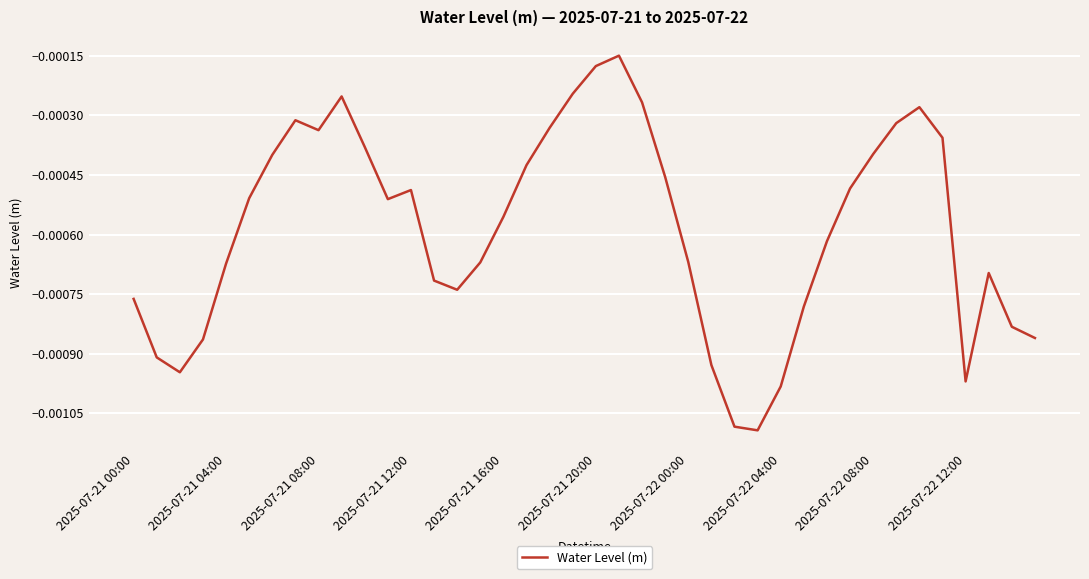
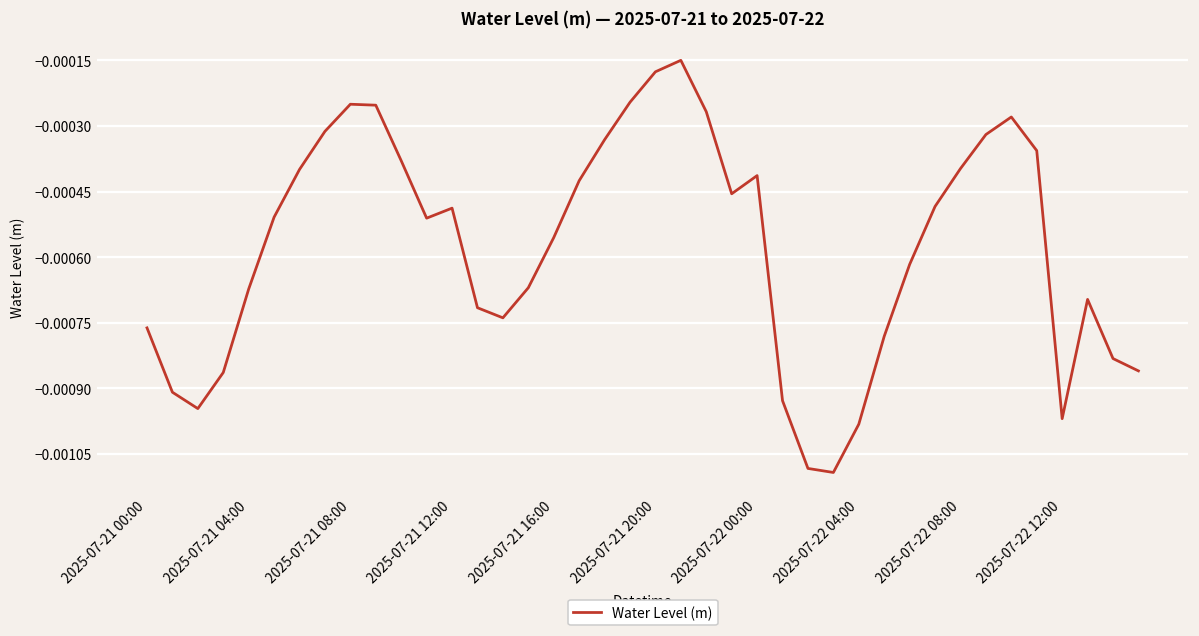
2025-07-21 08:00: -0.00034 -> -0.00025
2025-07-22 00:00: -0.00067 -> -0.00041
